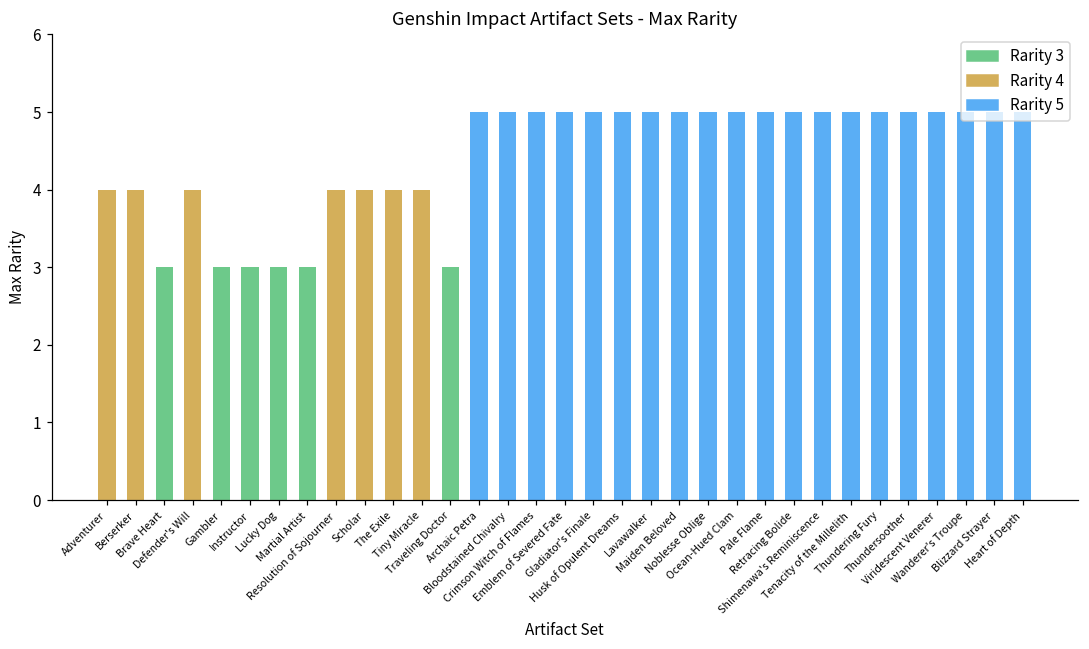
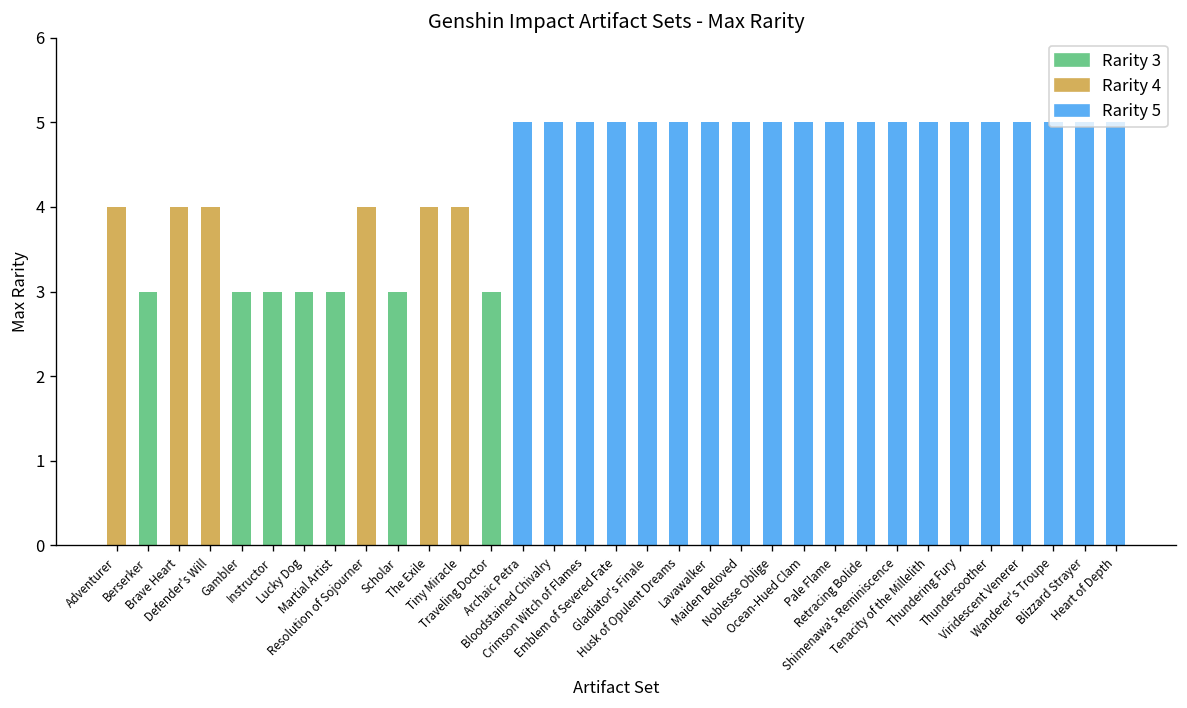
Berserker: 4 -> 3
Brave Heart: 3 -> 4
Scholar: 4 -> 3
